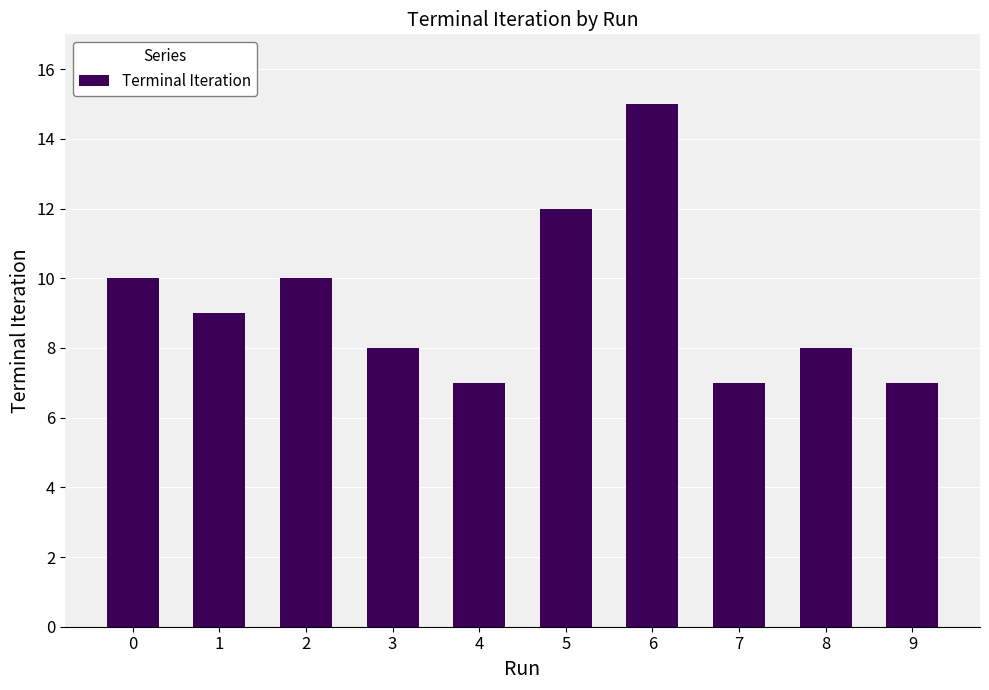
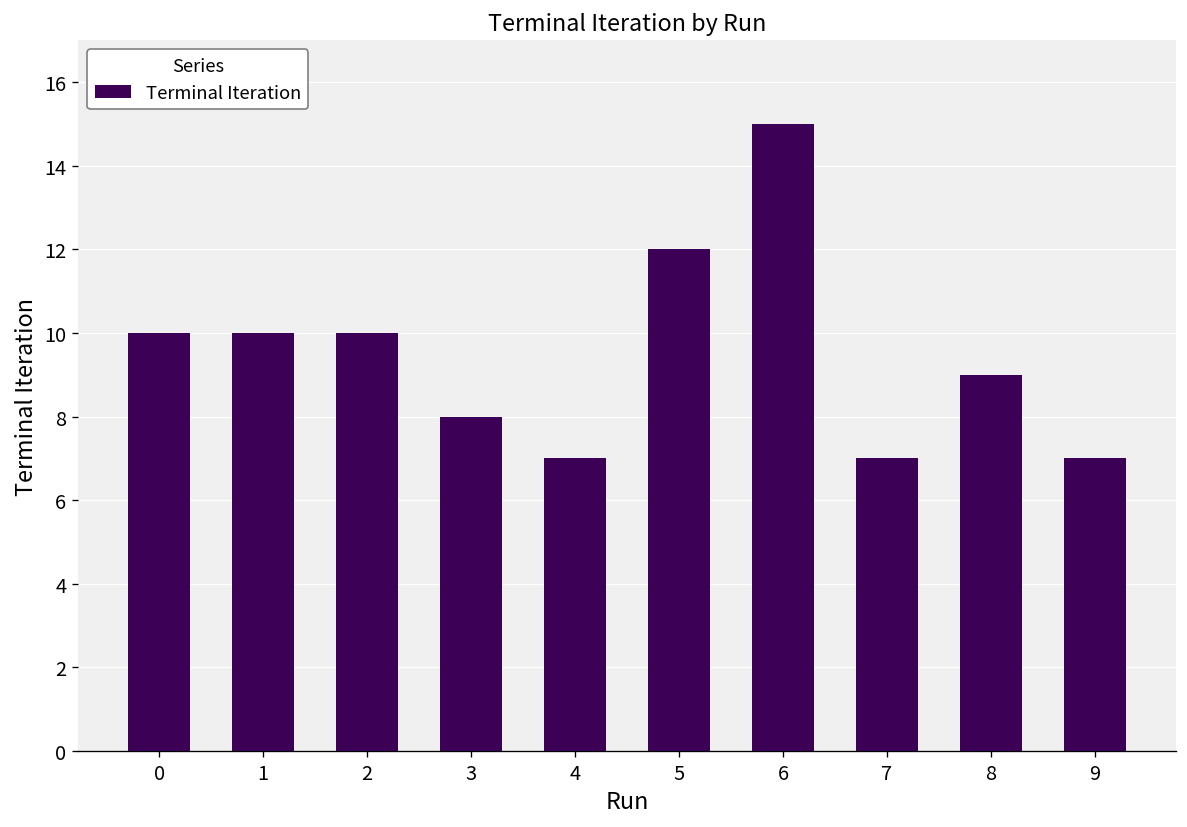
1: 9 -> 10
8: 8 -> 9
